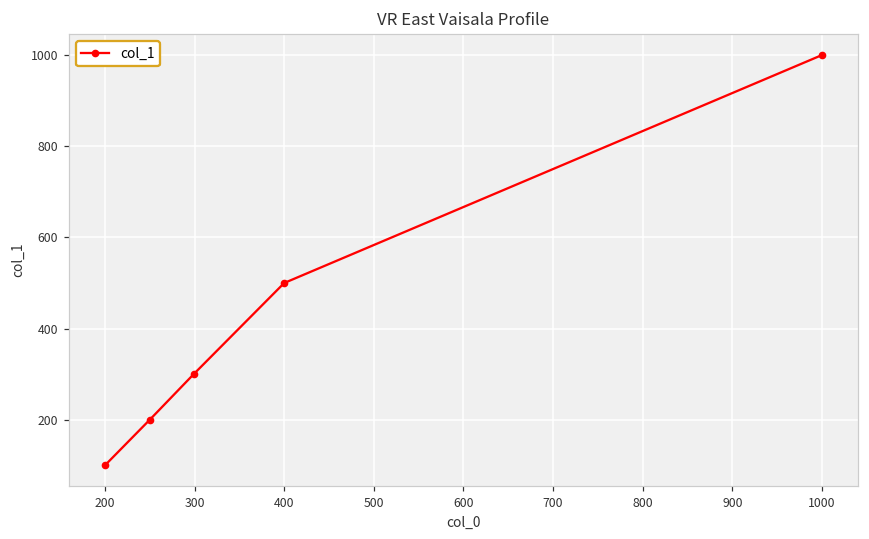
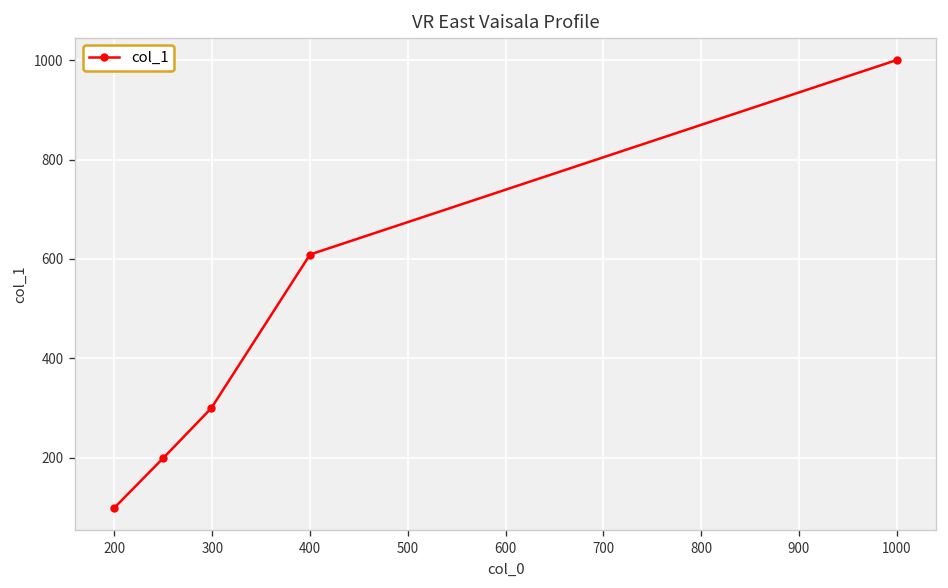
400: 500 -> 610
